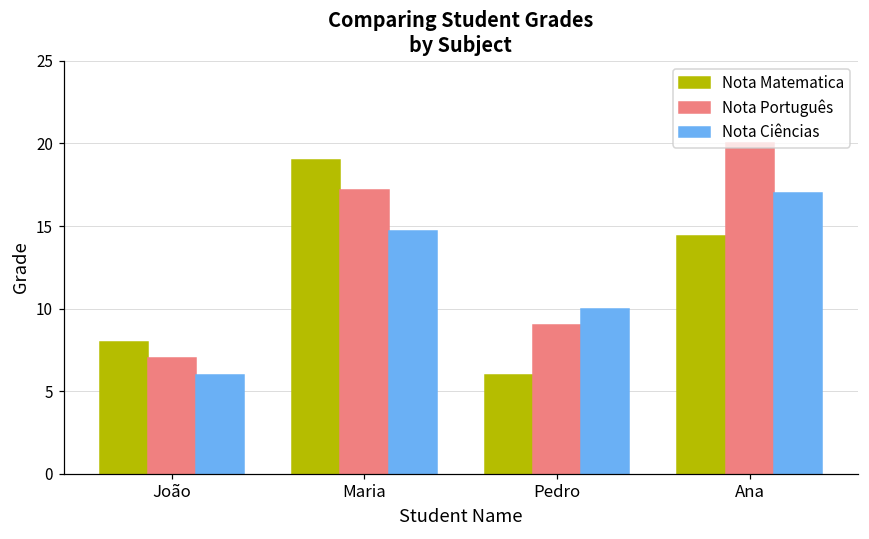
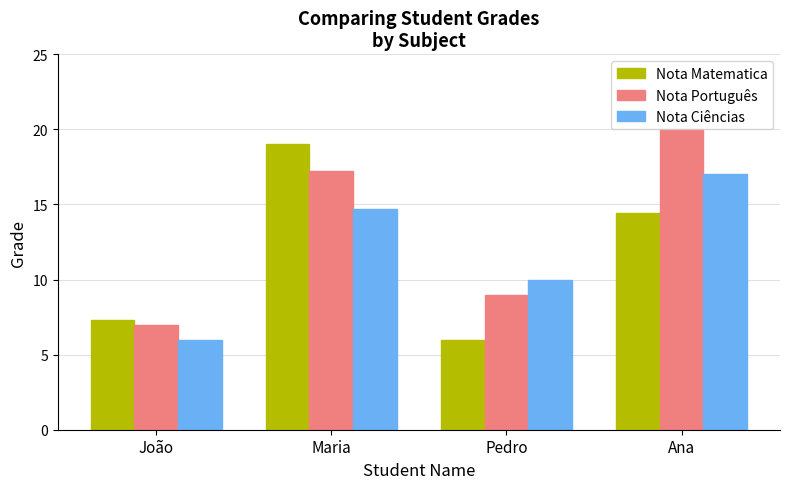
Nota Matematica, João: 8.0 -> 7.3
